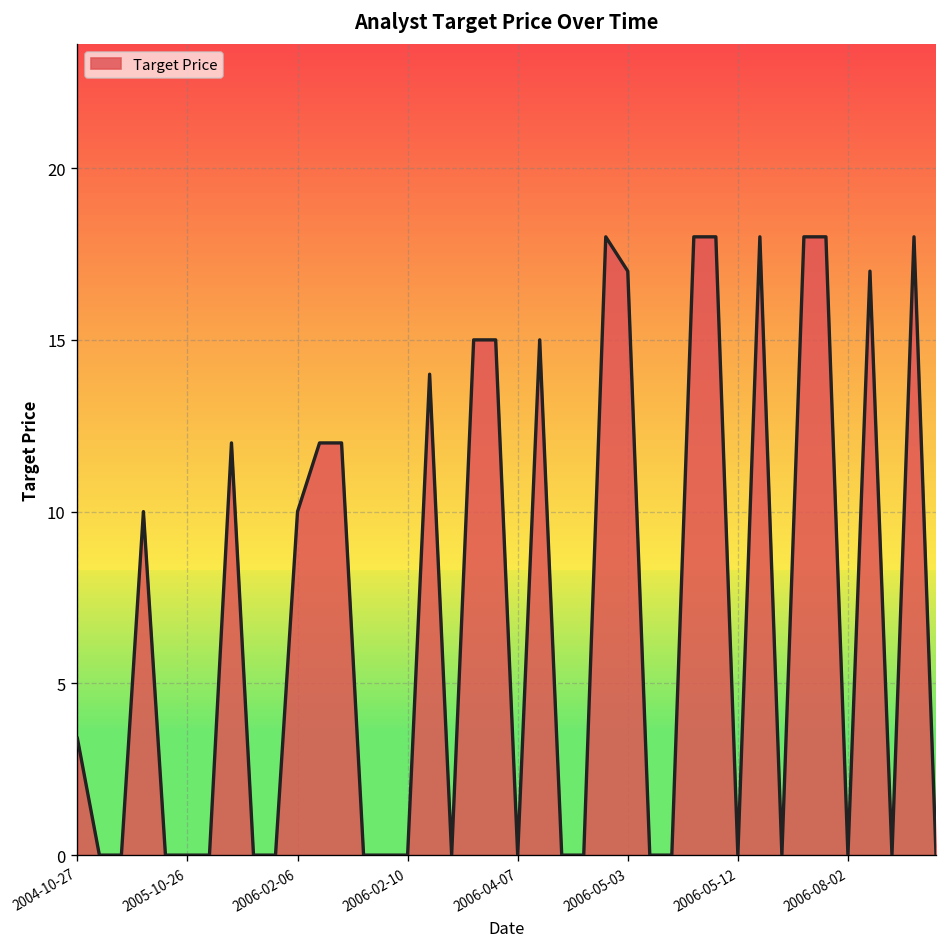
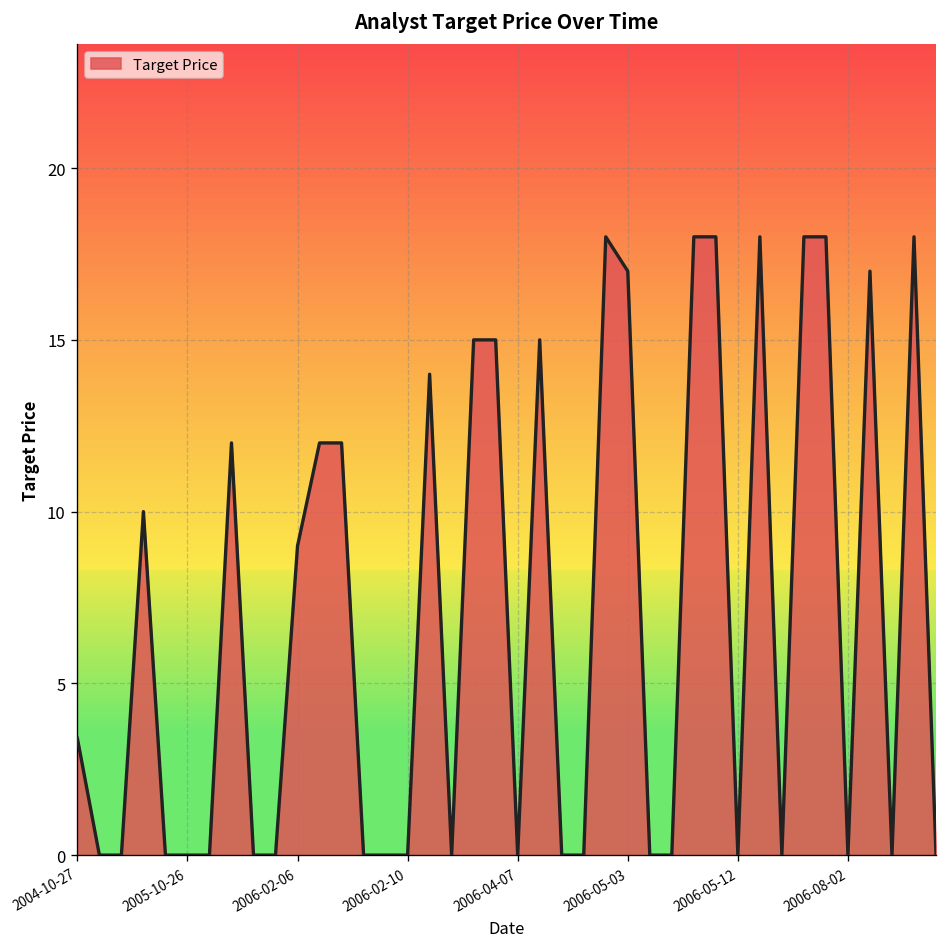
2006-02-06: 10 -> 9
